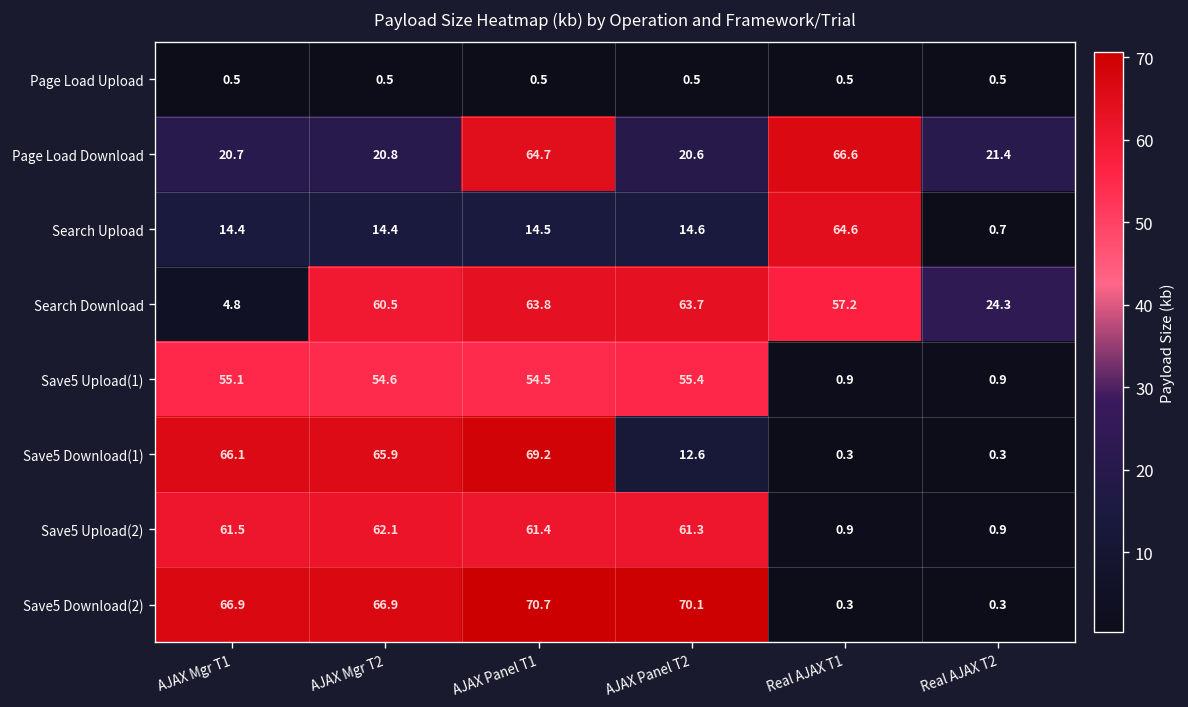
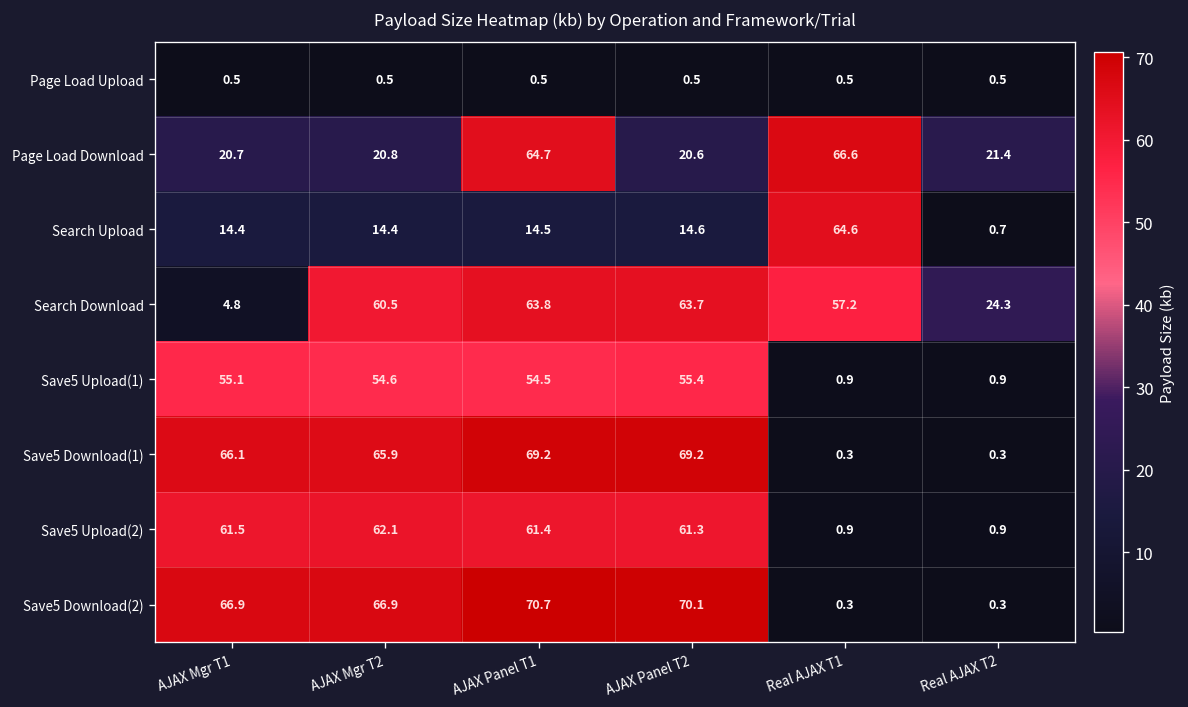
Save5 Download(1), AJAX Panel T2: 12.6 -> 69.2
